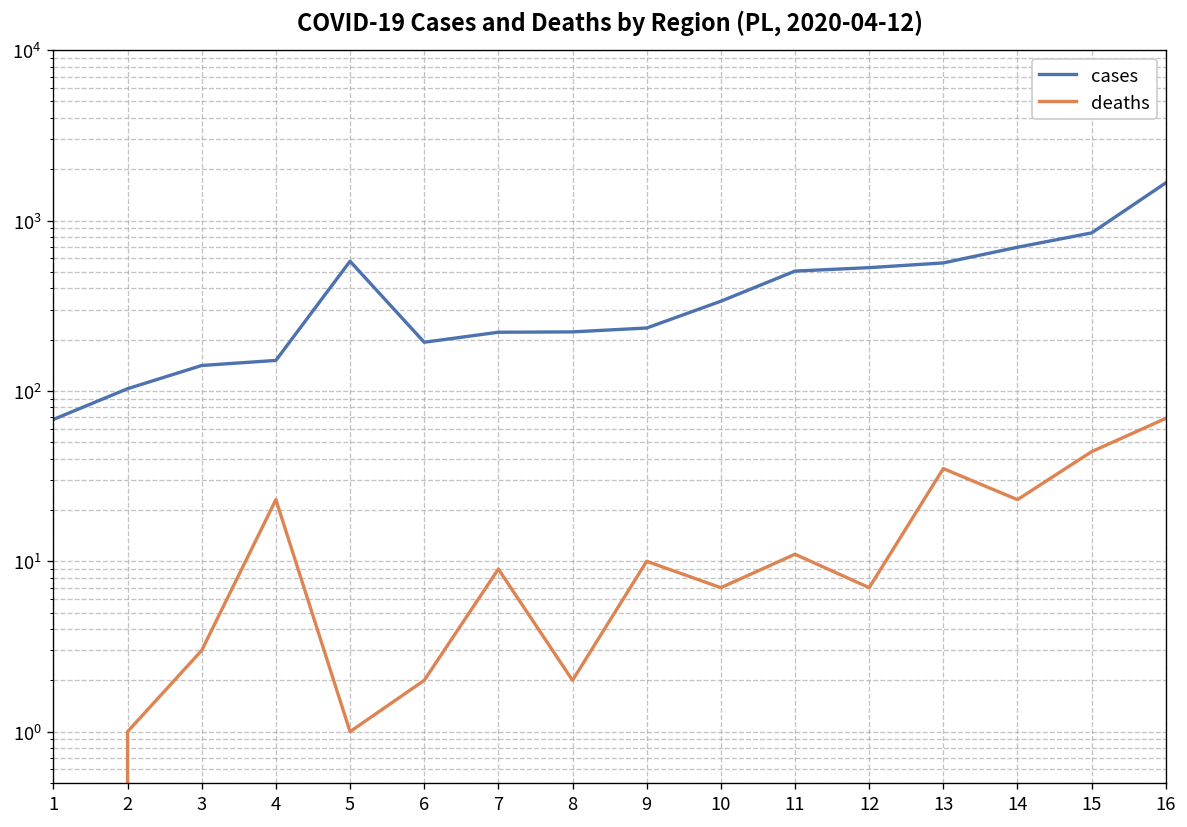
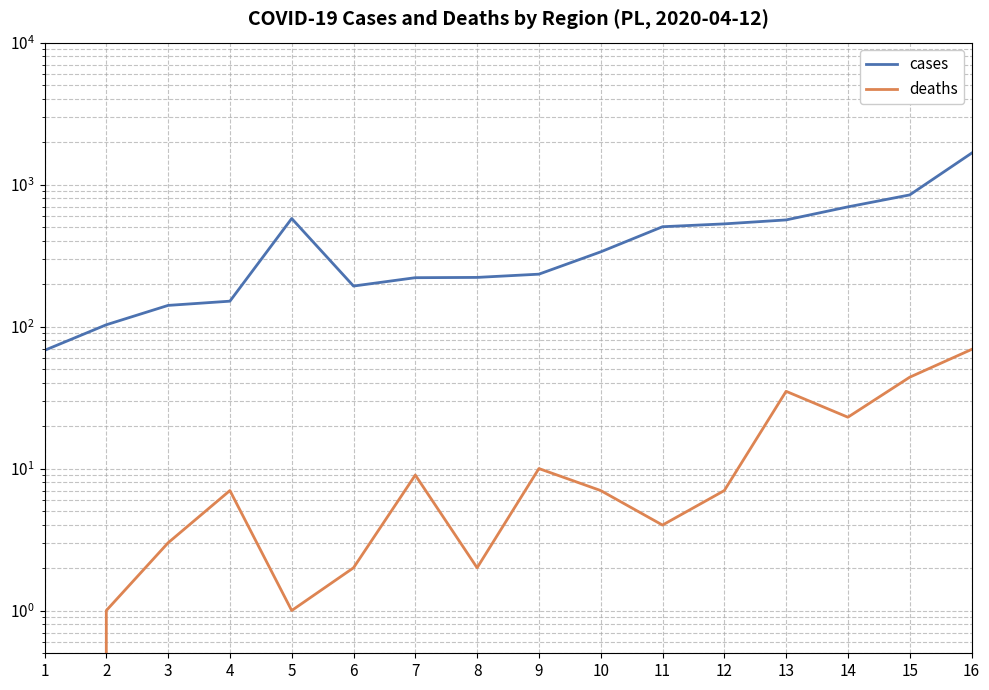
deaths, 4: 23 -> 7
deaths, 11: 11 -> 4
